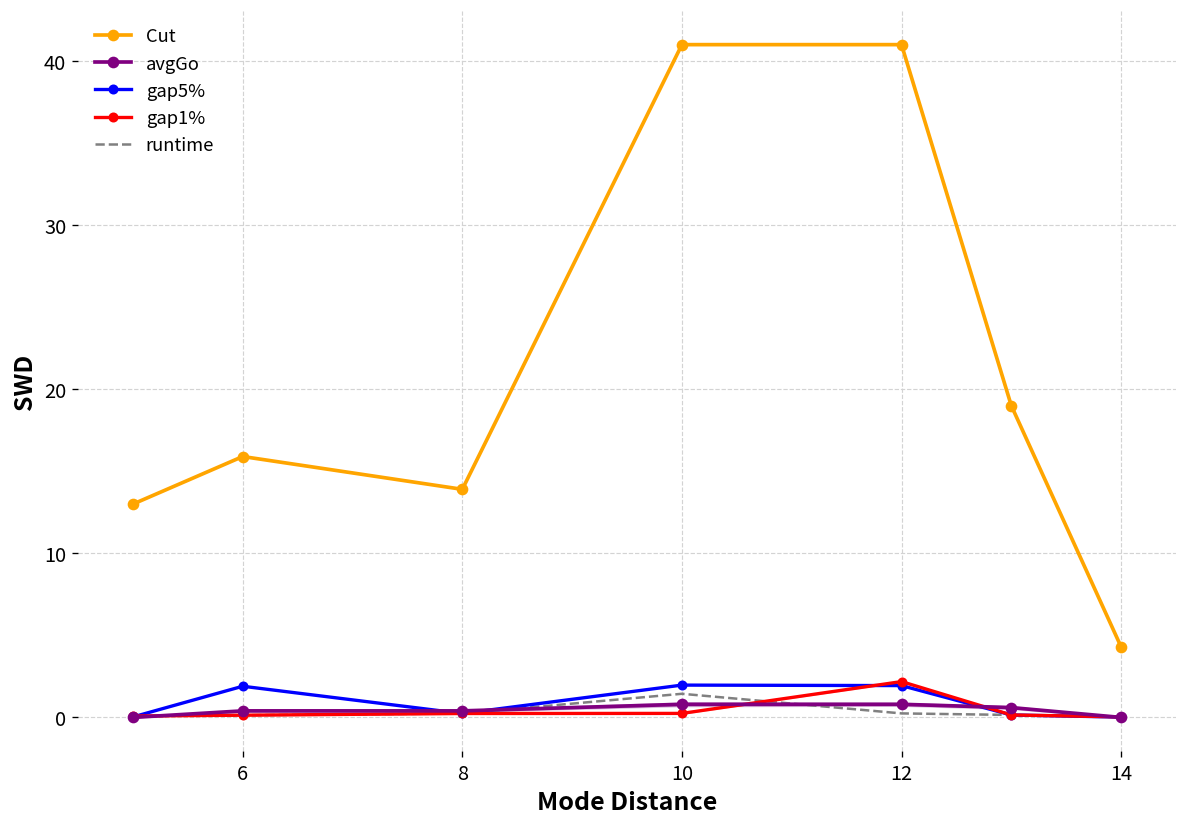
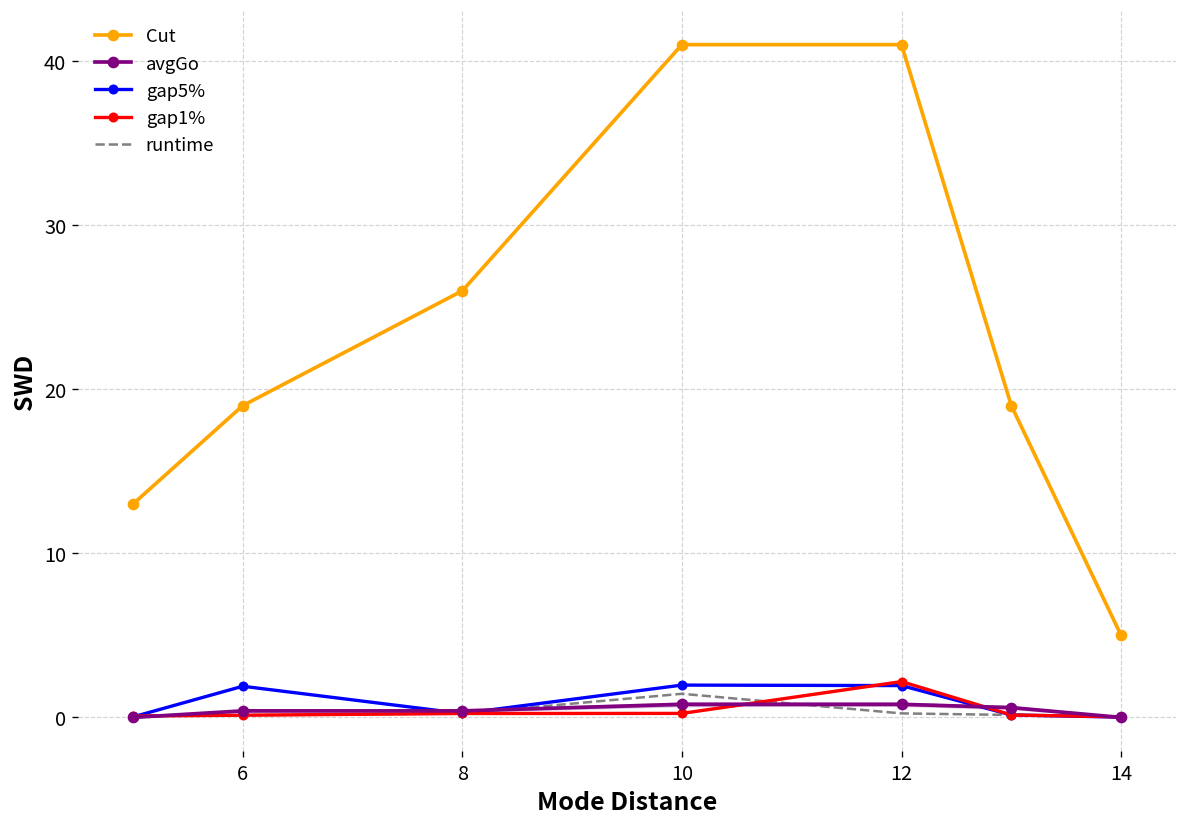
Cut, 6: 15.9 -> 19.0
Cut, 8: 13.9 -> 26.0
Cut, 14: 4.3 -> 5.0
